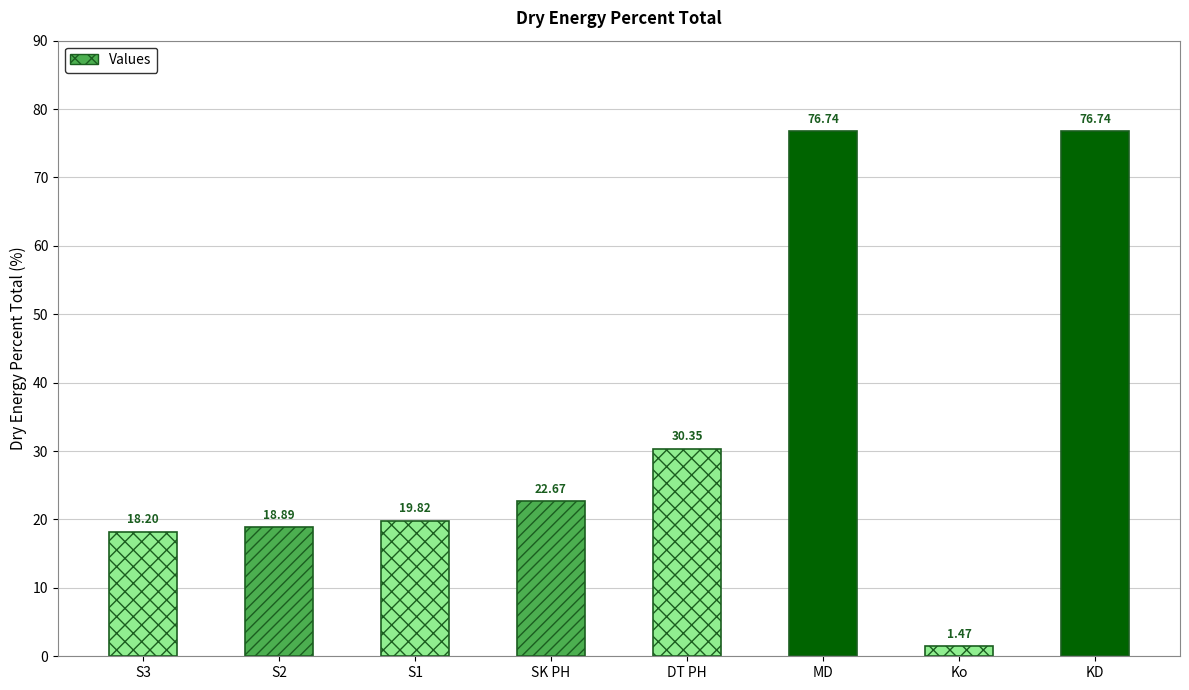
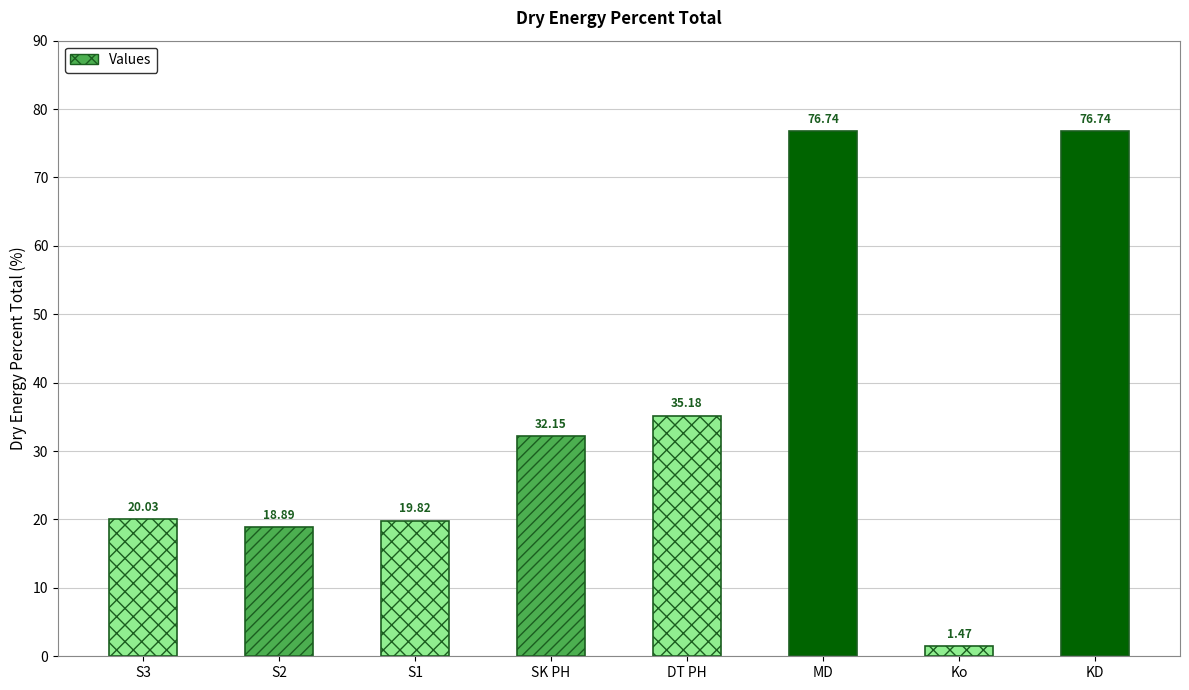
S3: 18.20 -> 20.03
SK PH: 22.67 -> 32.15
DT PH: 30.35 -> 35.18
